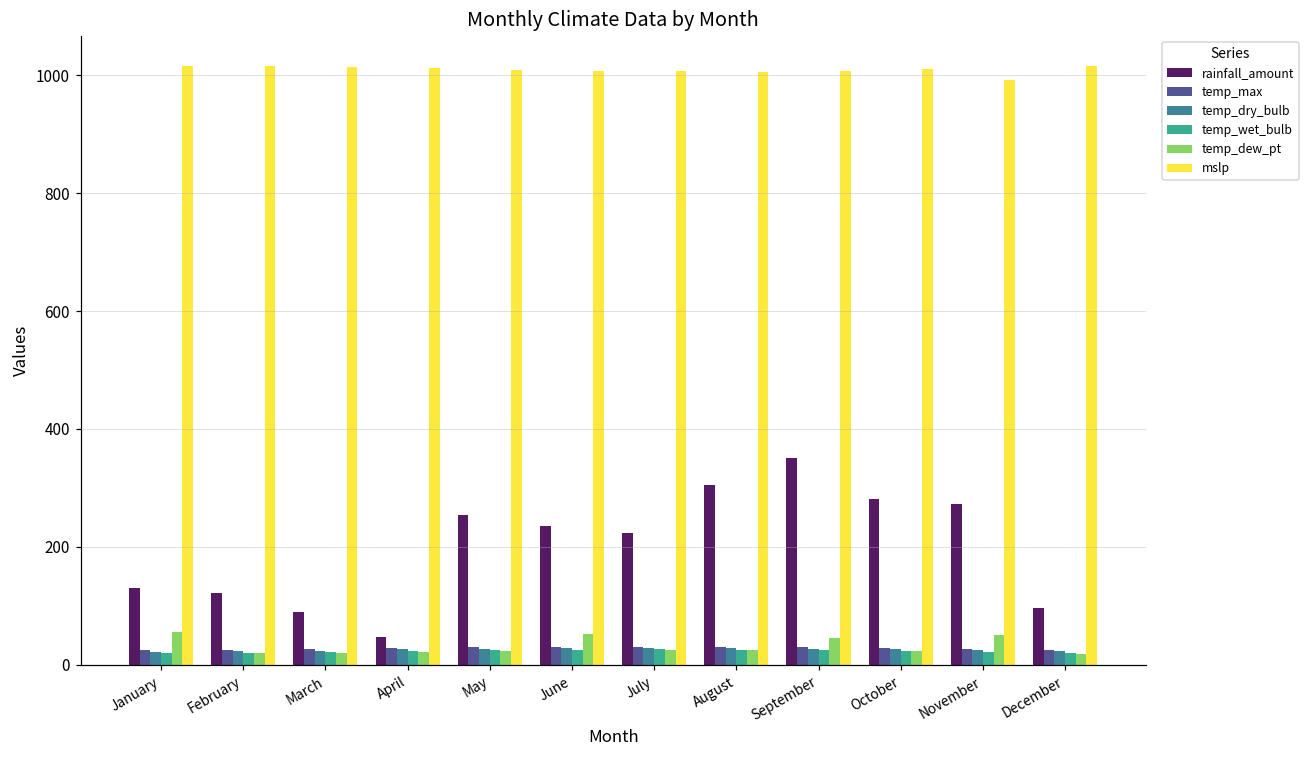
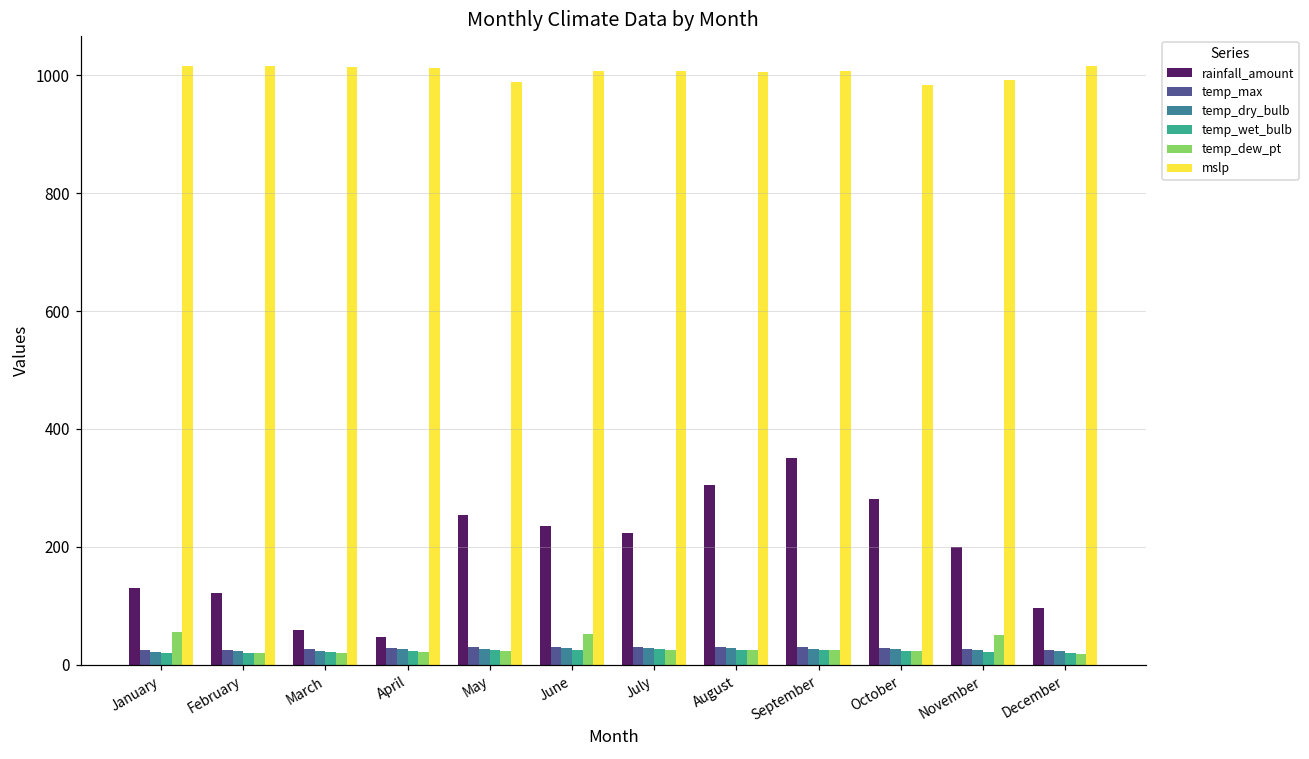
rainfall_amount, March: 90 -> 60
mslp, May: 1010 -> 990
temp_dew_pt, September: 40 -> 20
mslp, October: 1010 -> 980
rainfall_amount, November: 270 -> 200
